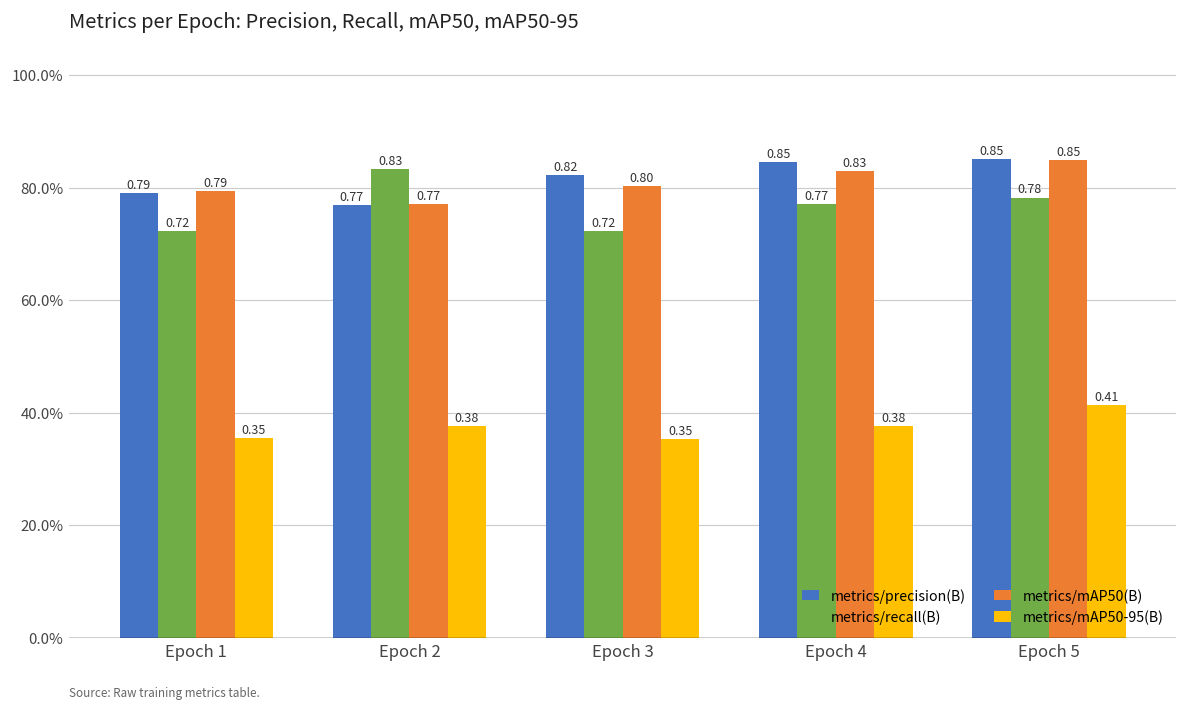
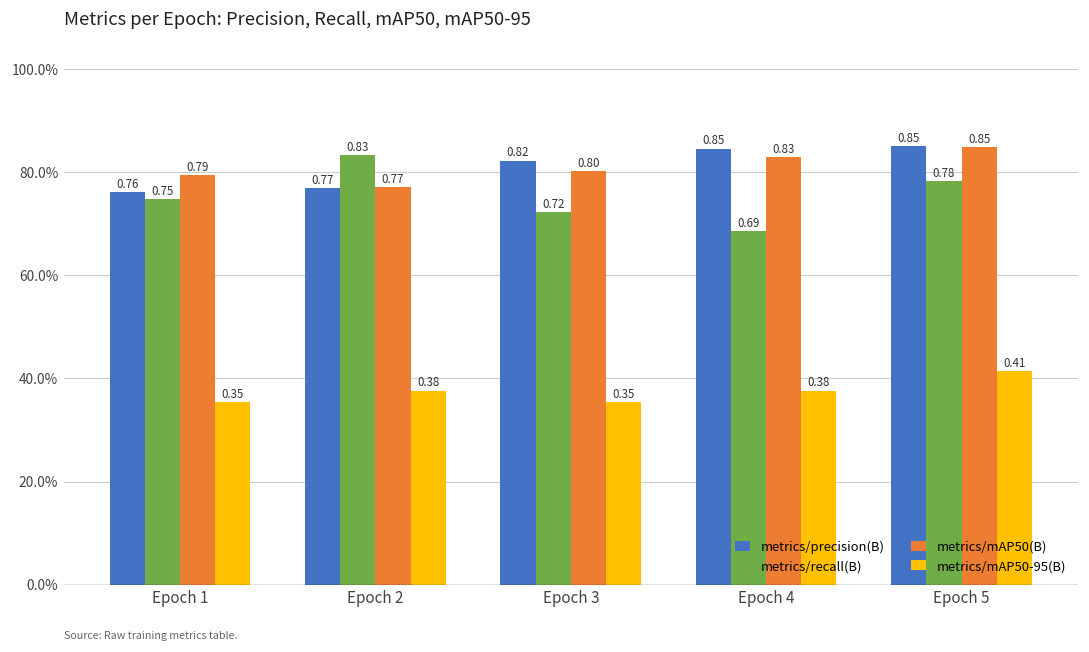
metrics/precision(B), Epoch 1: 0.79 -> 0.76
metrics/recall(B), Epoch 1: 0.72 -> 0.75
metrics/recall(B), Epoch 4: 0.77 -> 0.69
